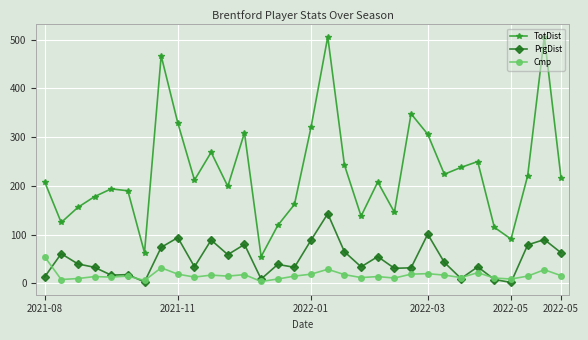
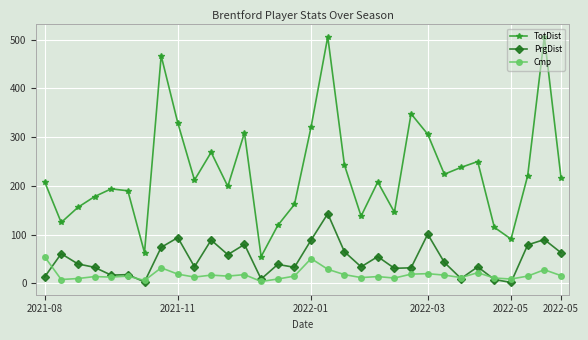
Cmp, 2022-01: 20 -> 50
